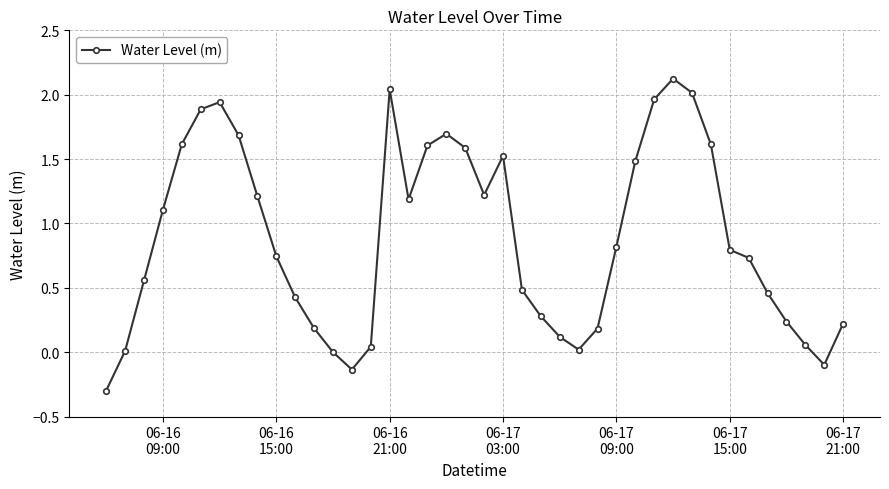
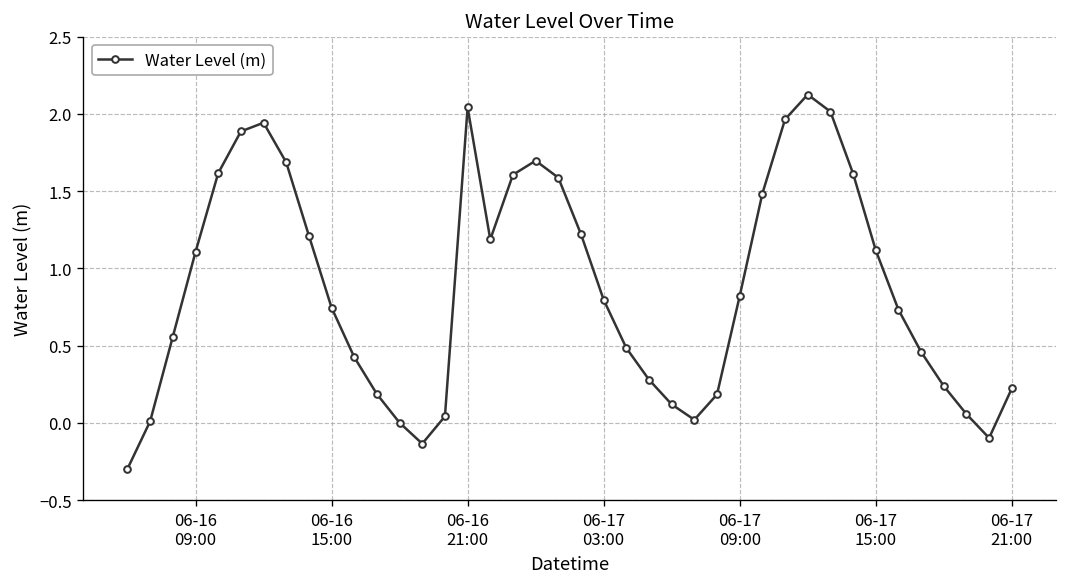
06-17 03:00: 1.52 -> 0.80
06-17 15:00: 0.79 -> 1.12
